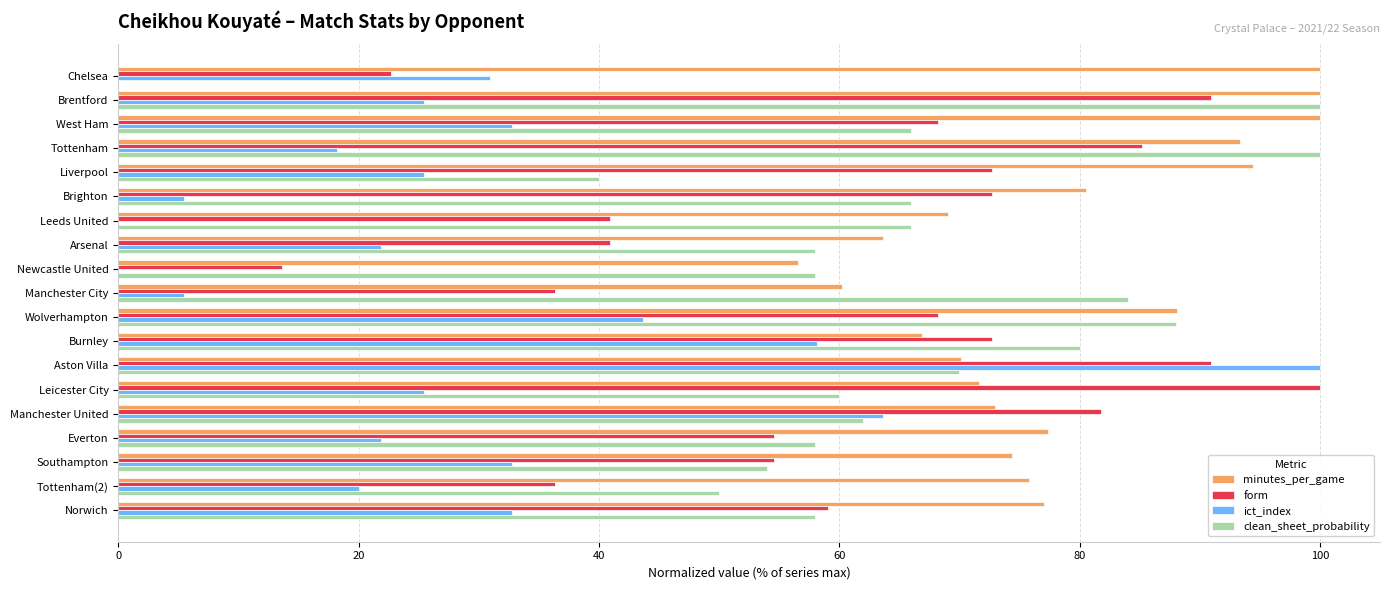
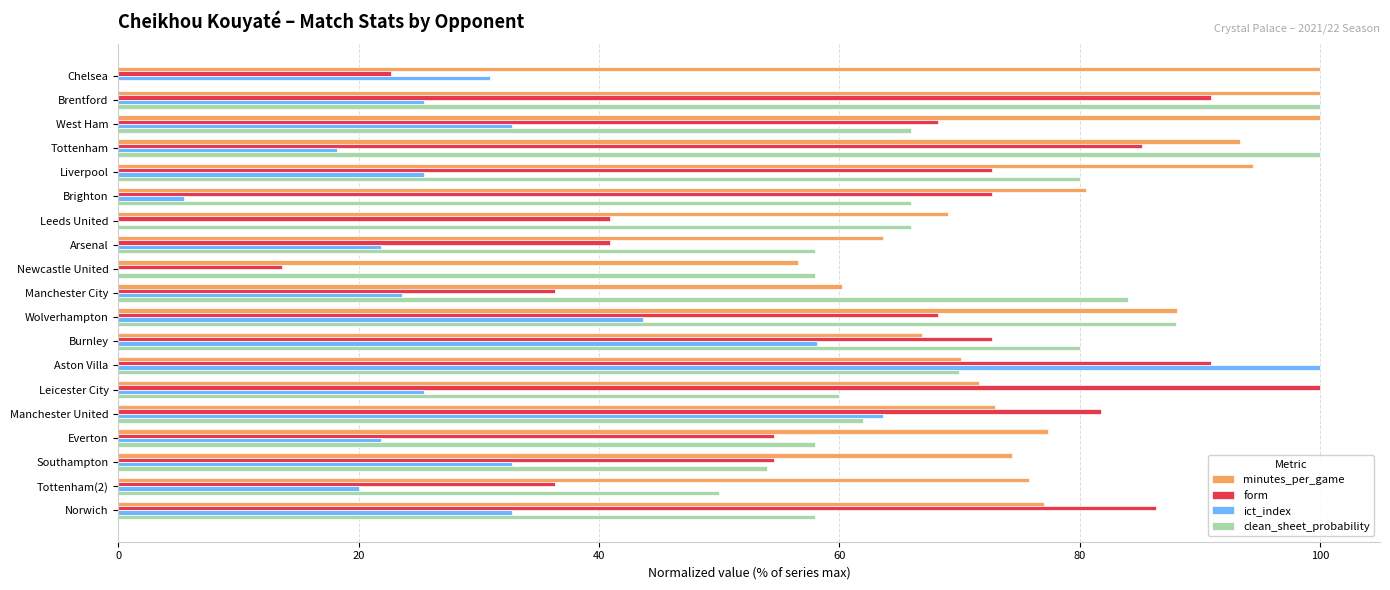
clean_sheet_probability, Liverpool: 40.0 -> 80.0
ict_index, Manchester City: 5.5 -> 23.6
form, Norwich: 59.1 -> 86.4
